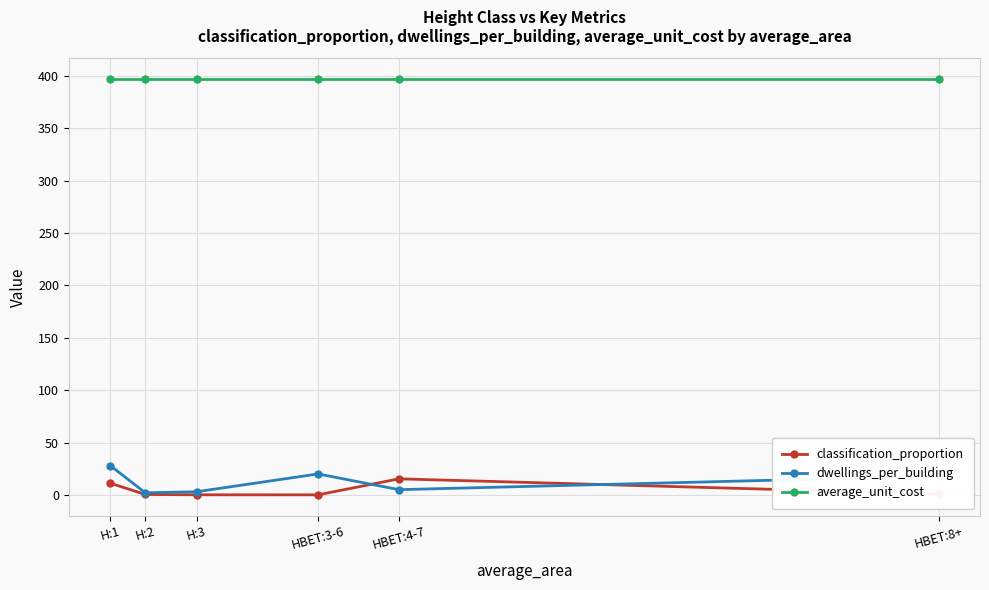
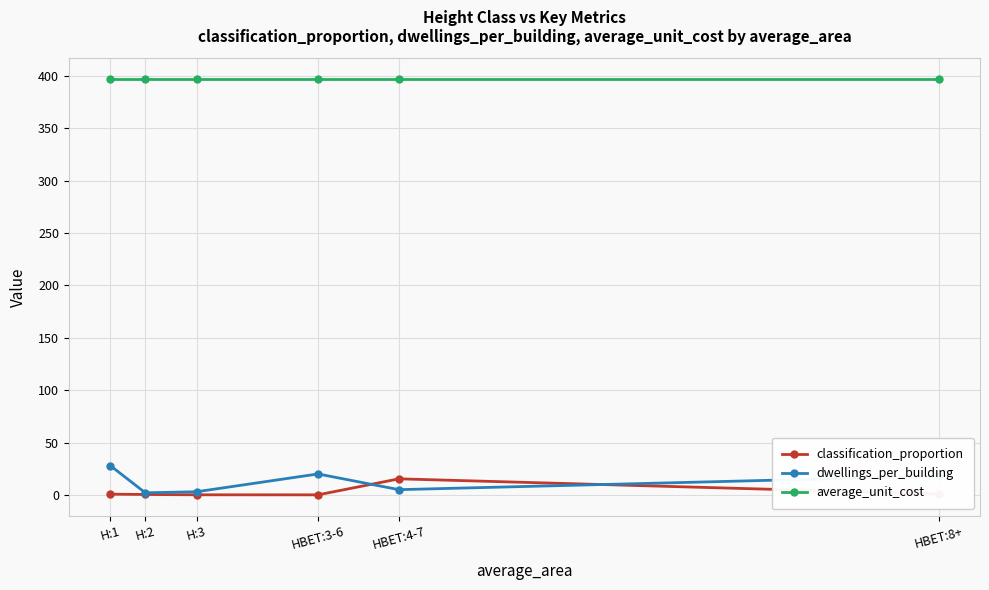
classification_proportion, H:1: 11 -> 1
